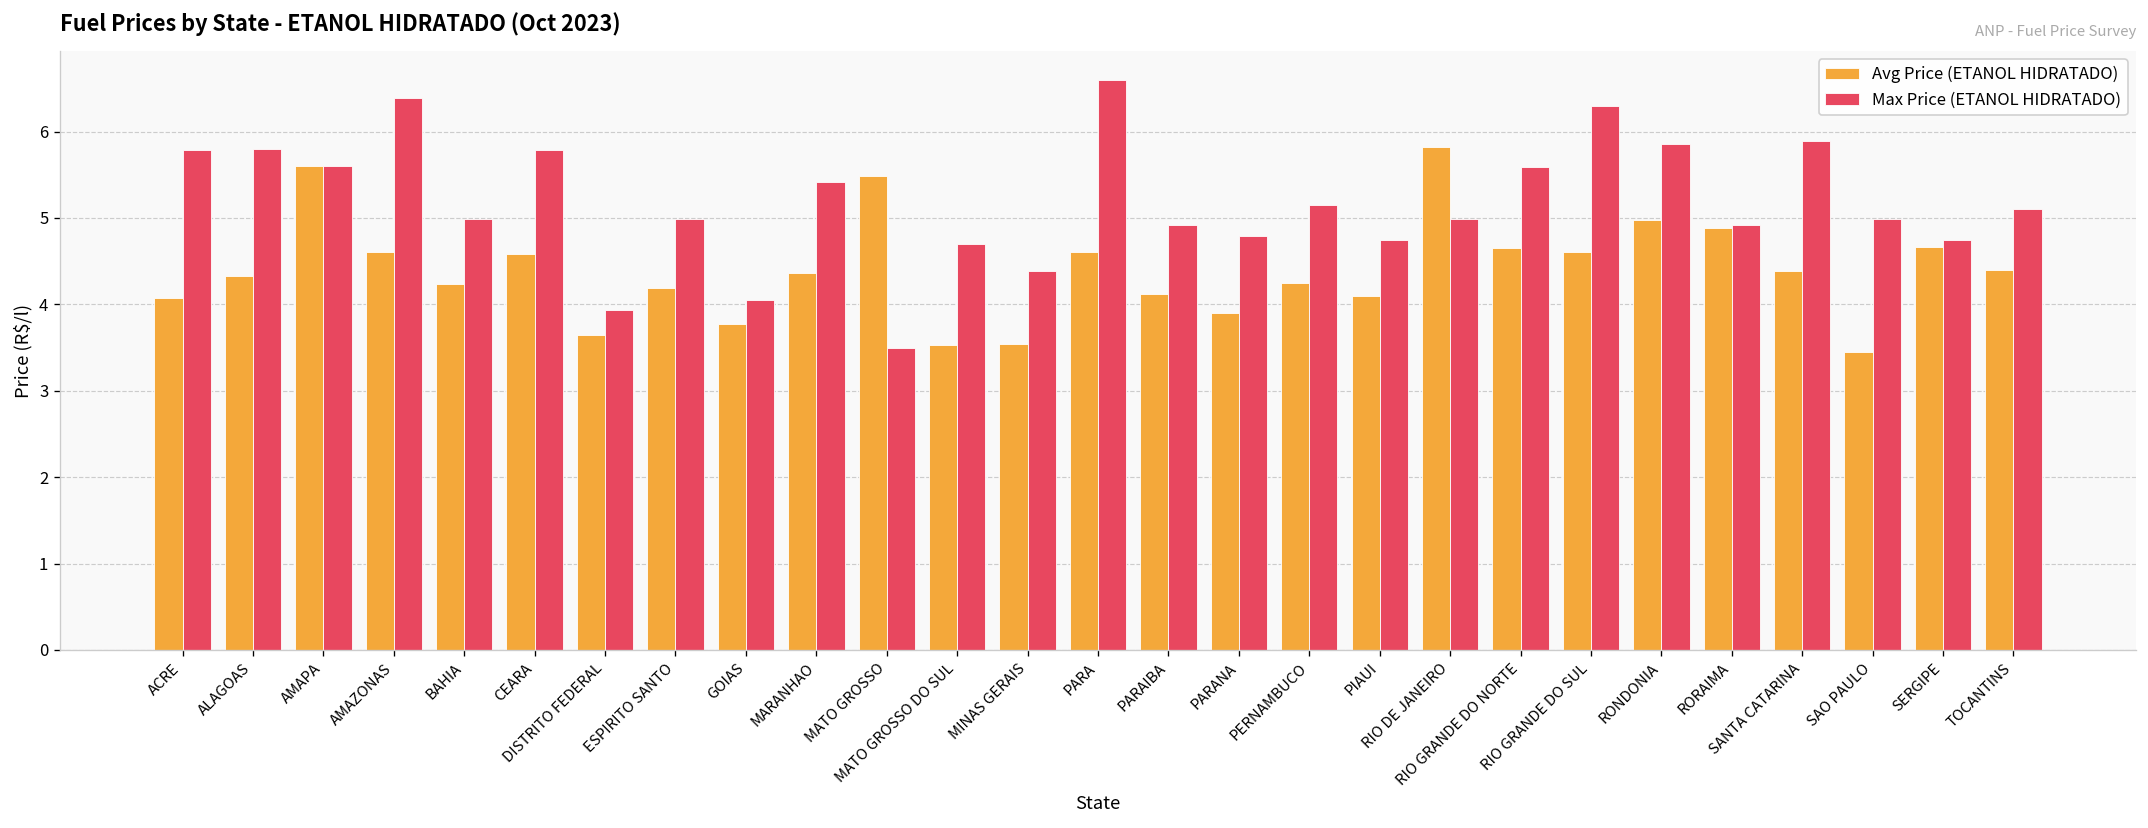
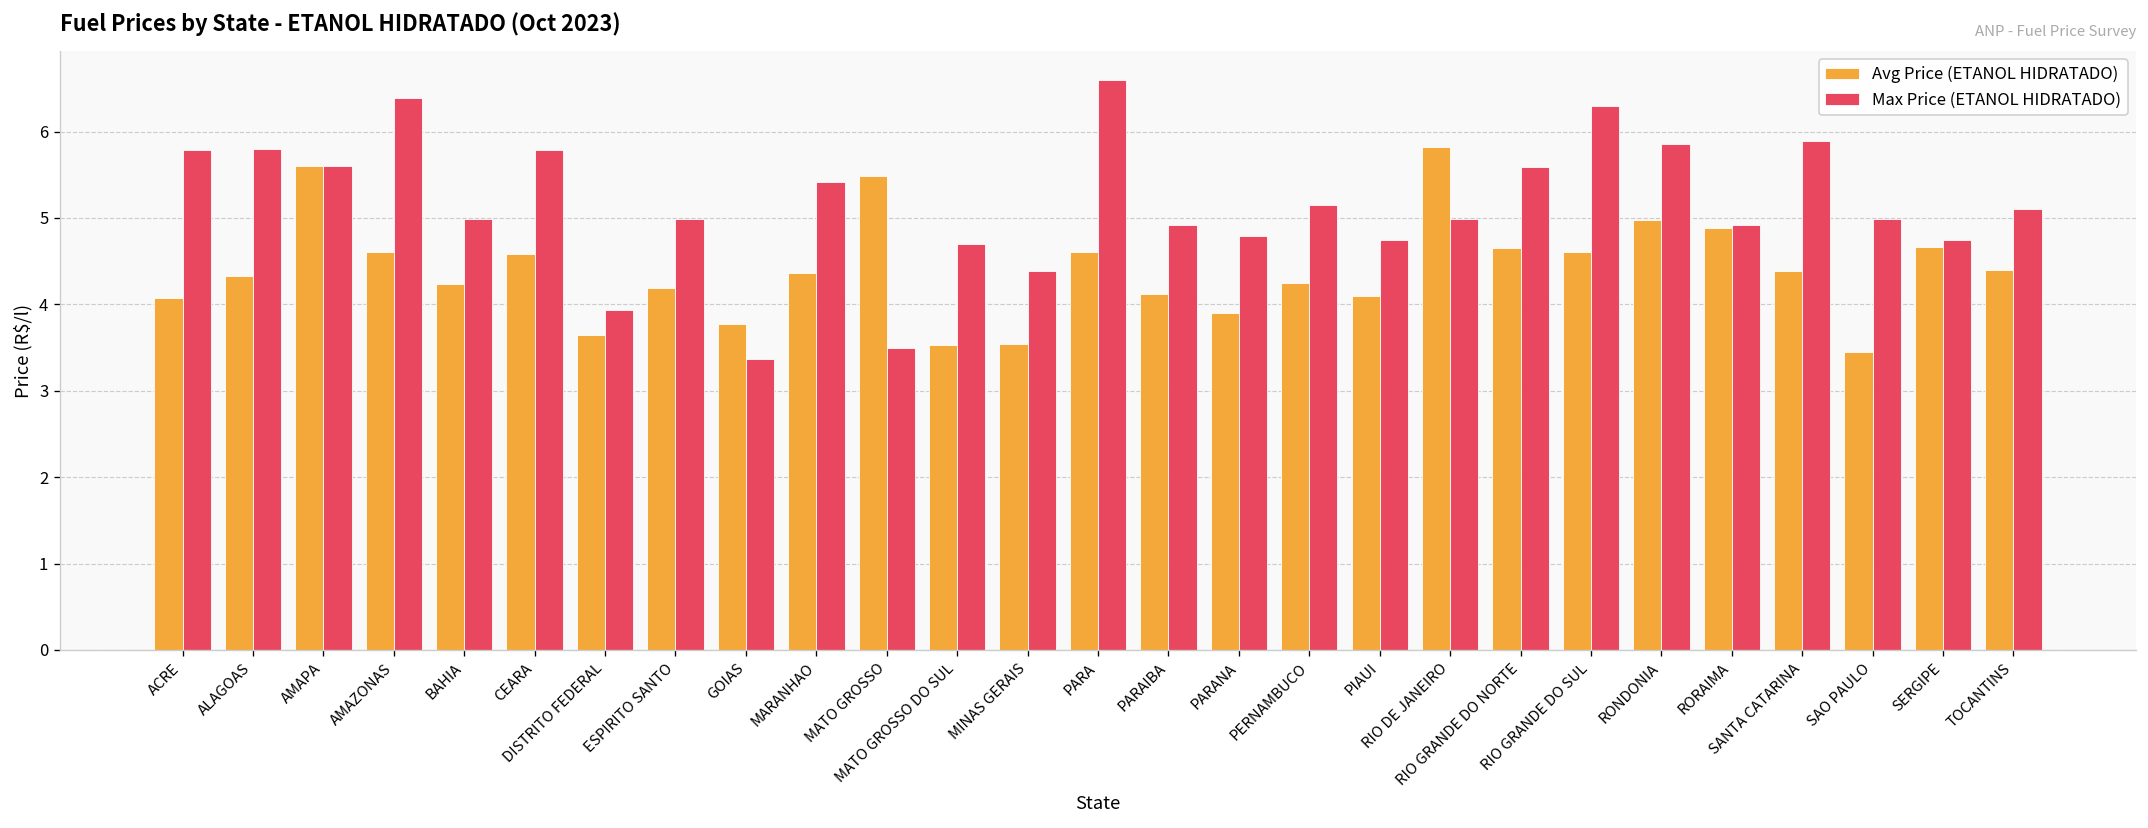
Max Price (ETANOL HIDRATADO), GOIAS: 4.1 -> 3.4
